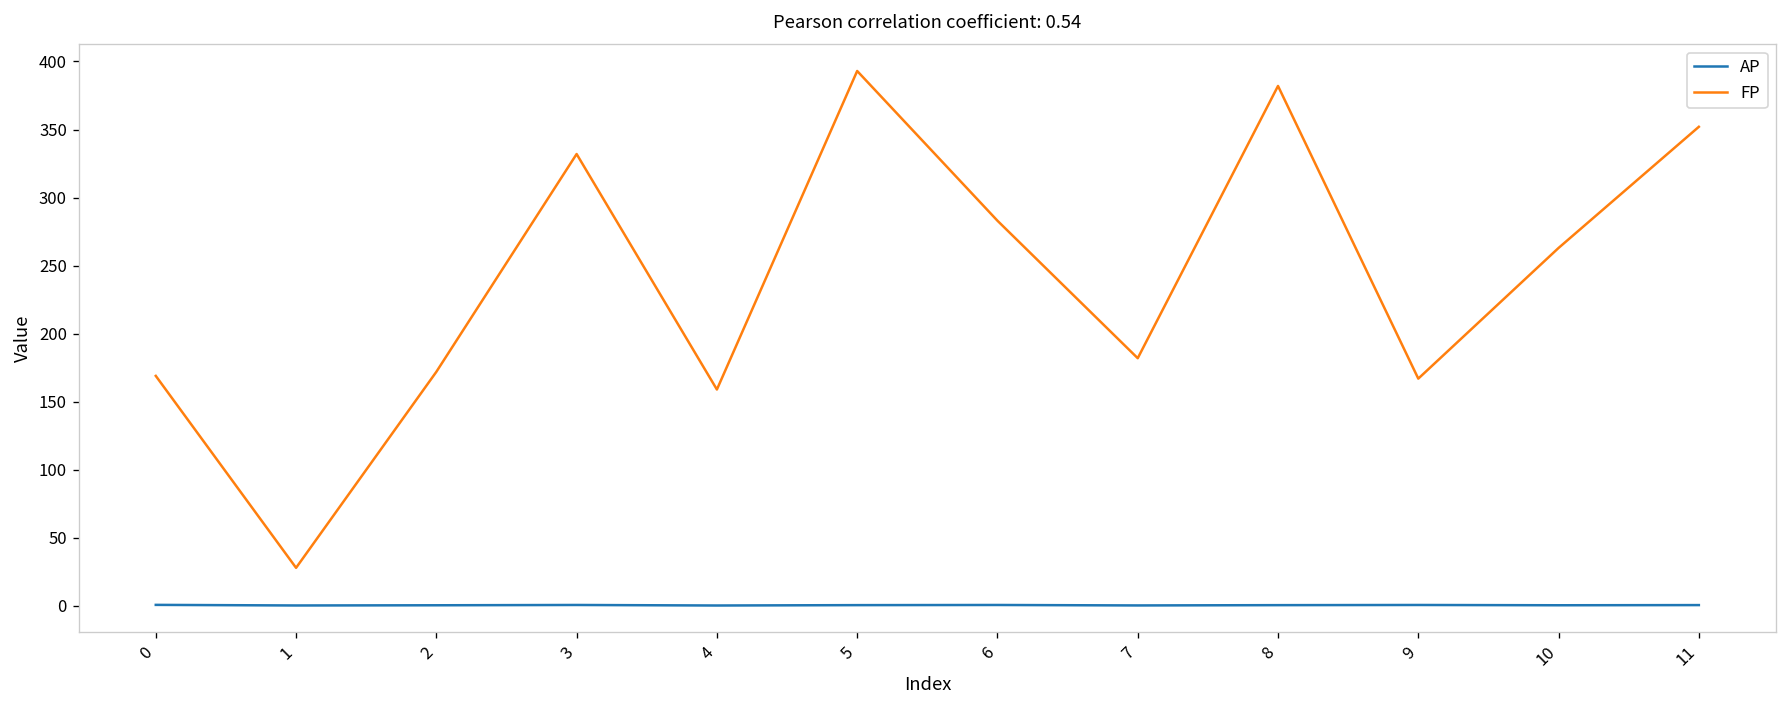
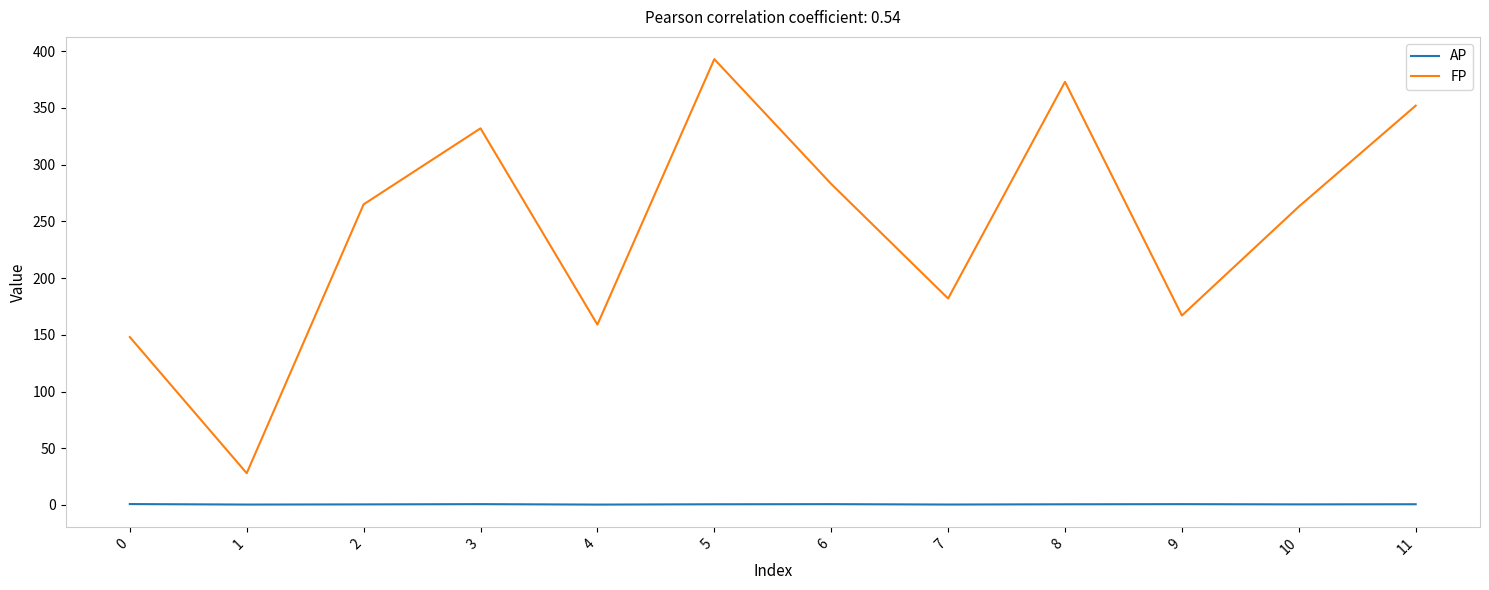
FP, 0: 169 -> 148
FP, 2: 172 -> 265
FP, 8: 382 -> 373
